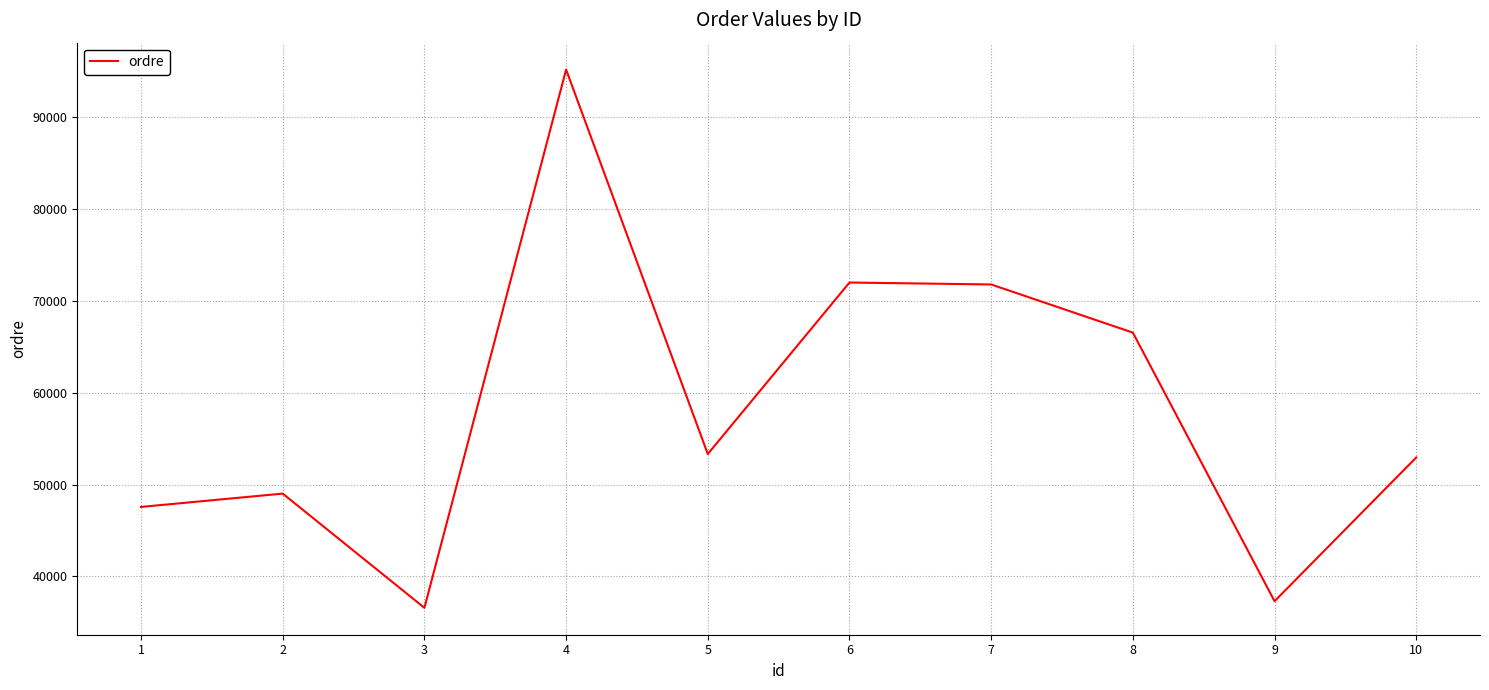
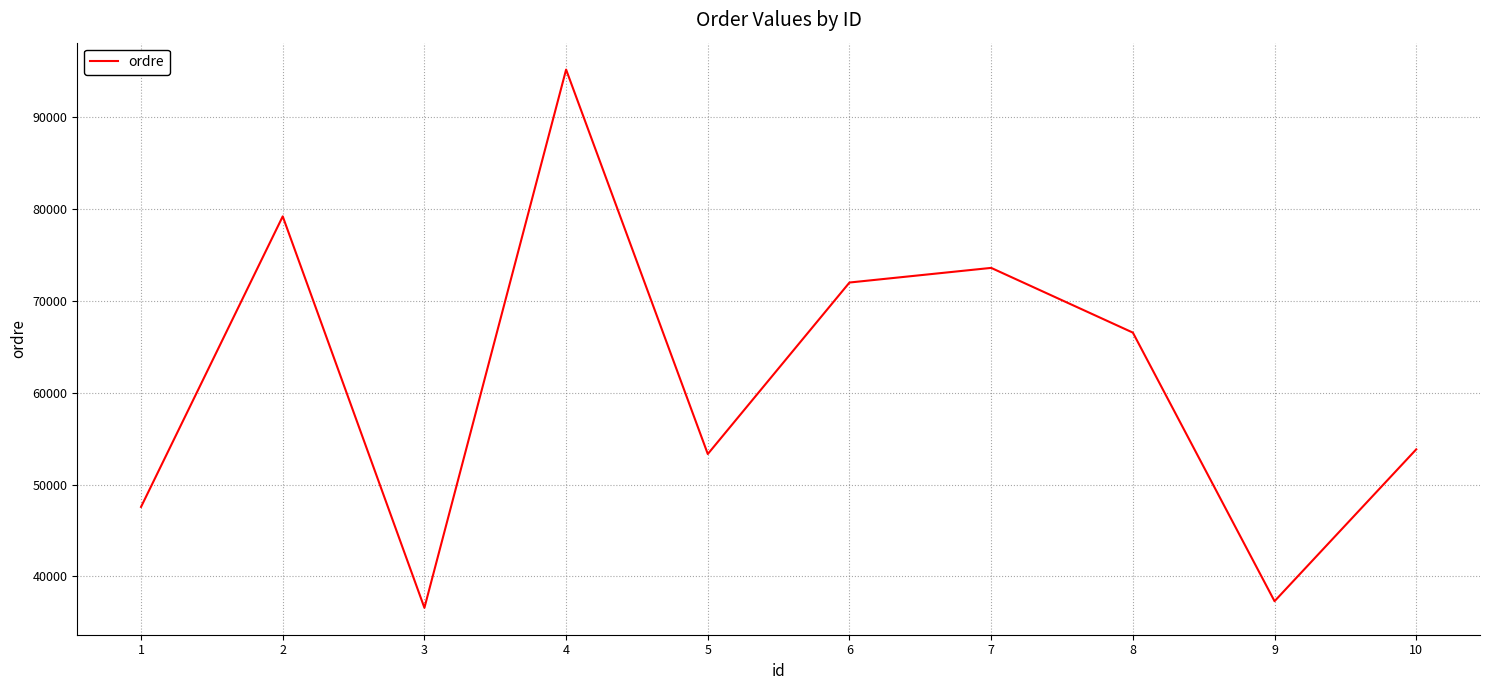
2: 49000 -> 79000
7: 72000 -> 74000
10: 53000 -> 54000
